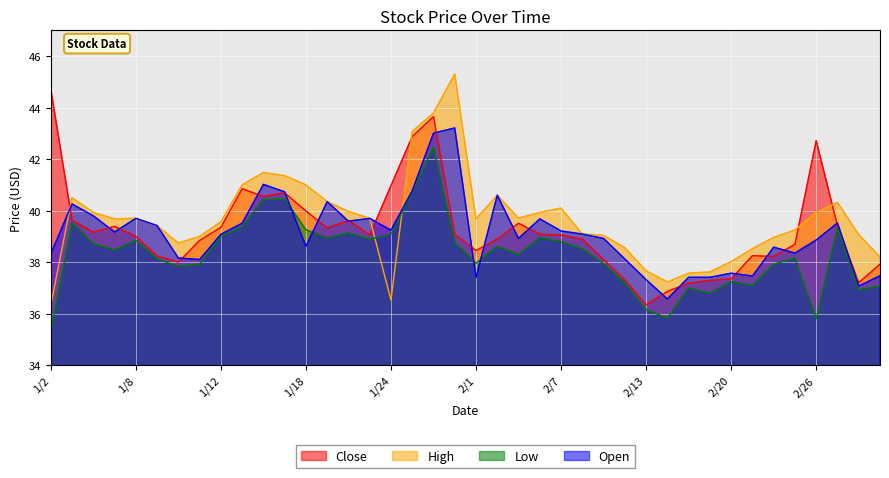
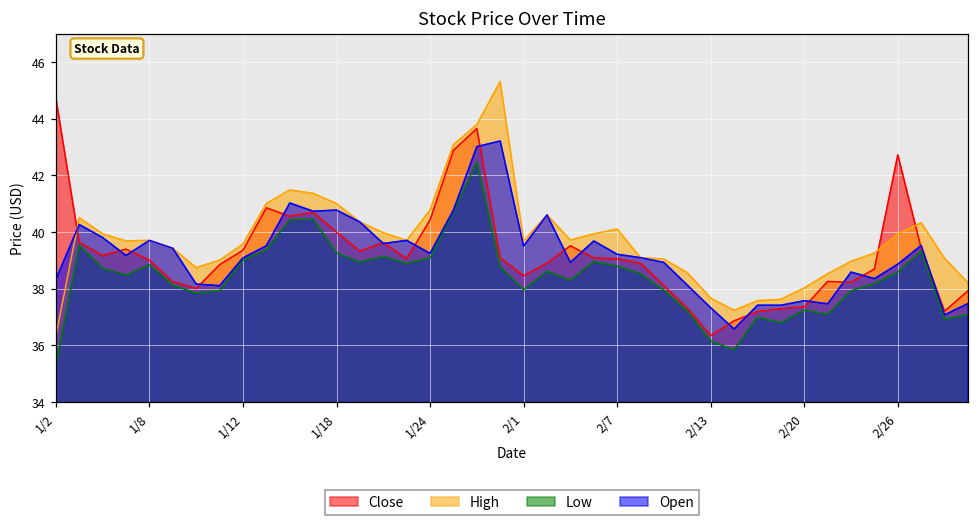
Open, 1/18: 38.6 -> 40.8
Close, 1/24: 41.0 -> 40.4
High, 1/24: 36.5 -> 40.8
Open, 2/1: 37.4 -> 39.5
Low, 2/26: 35.8 -> 38.6
